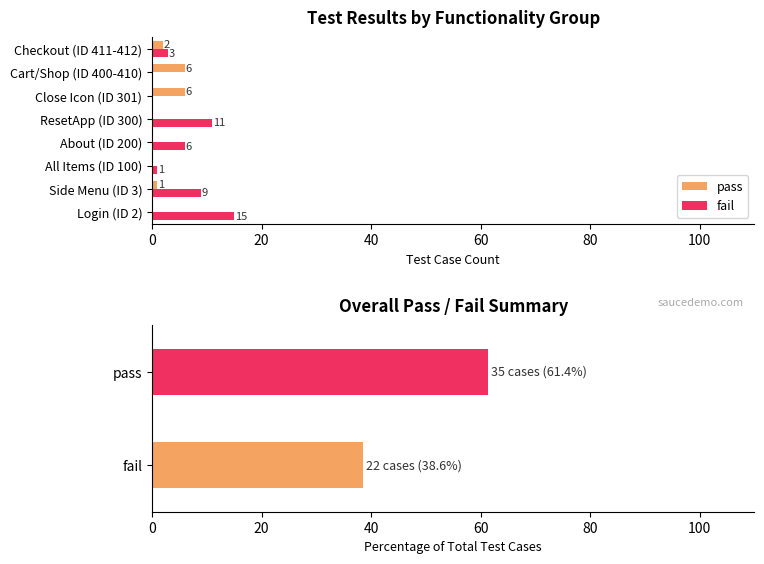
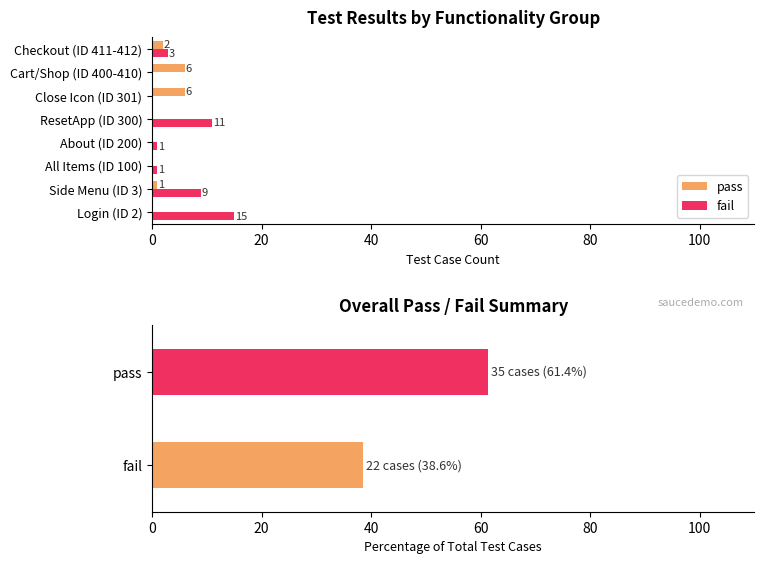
Test Results by Functionality Group, fail, About (ID 200): 6 -> 1
